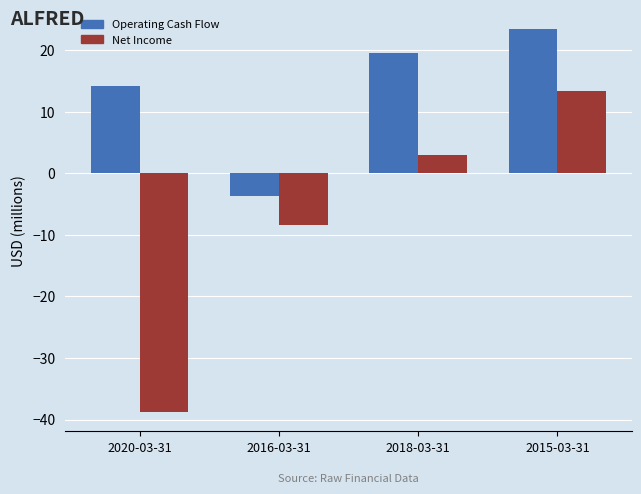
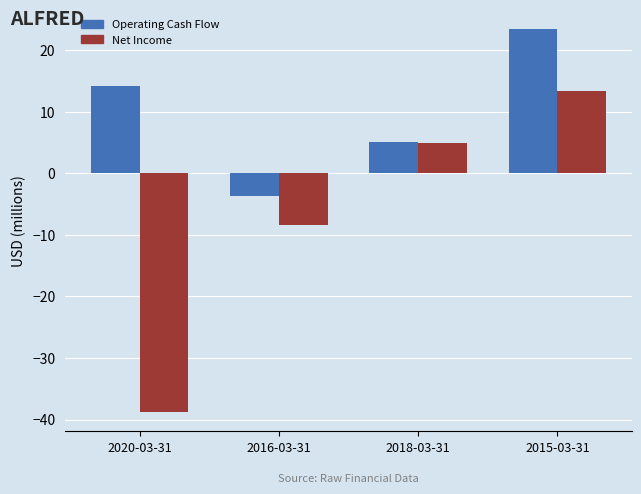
Operating Cash Flow, 2018-03-31: 20 -> 5
Net Income, 2018-03-31: 3 -> 5
